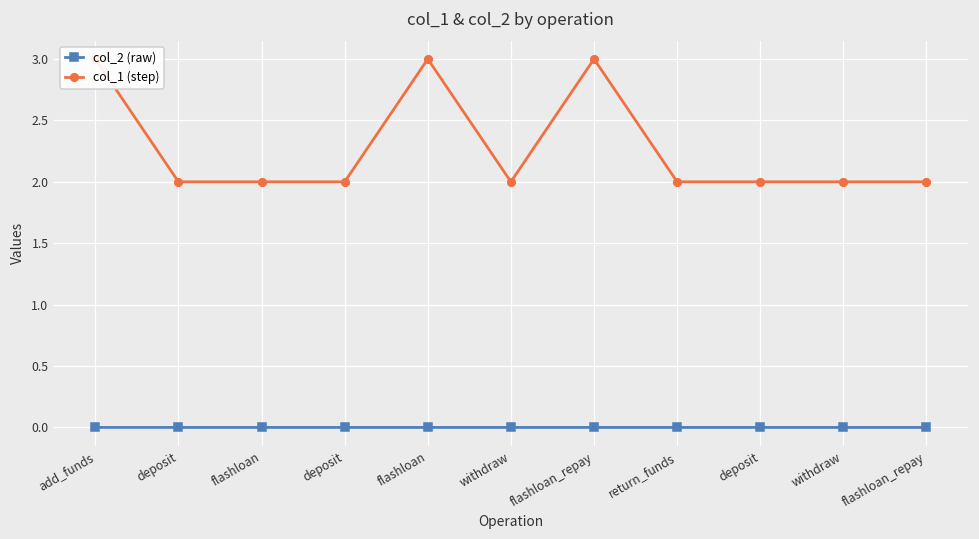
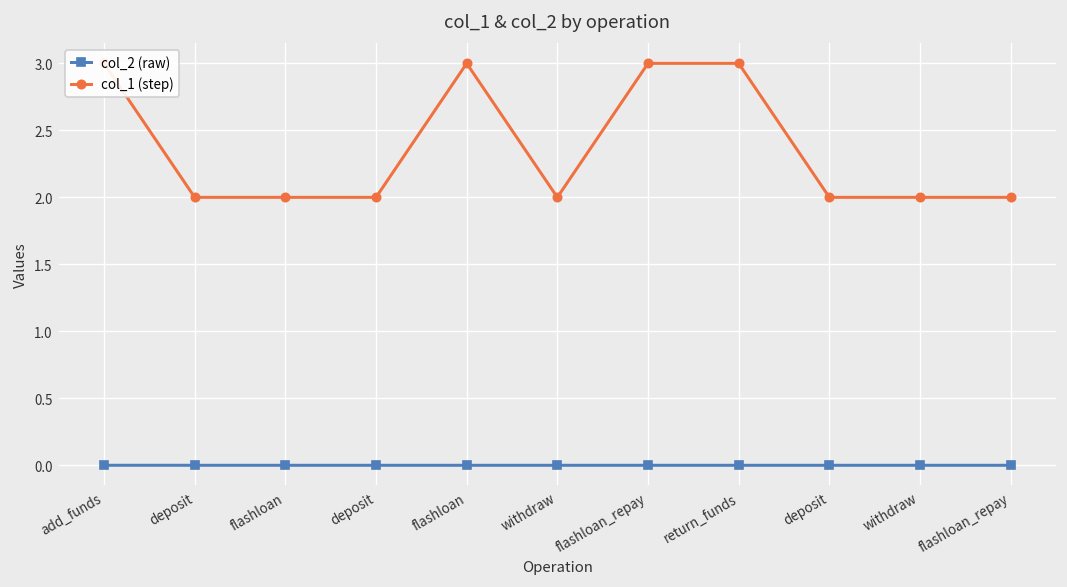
col_1 (step), return_funds: 2 -> 3
